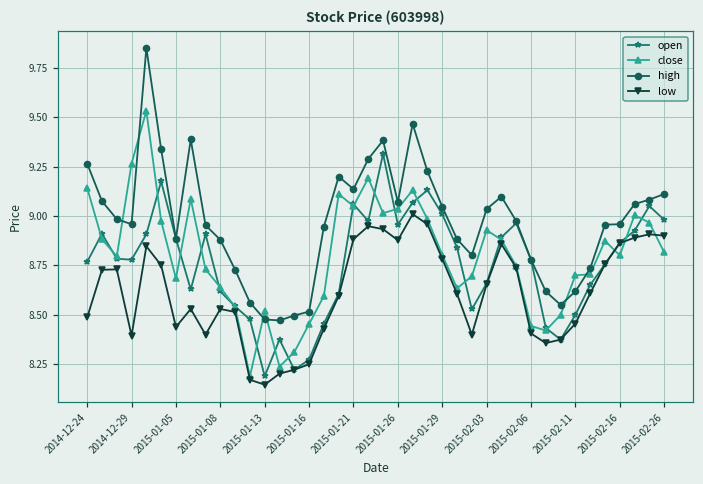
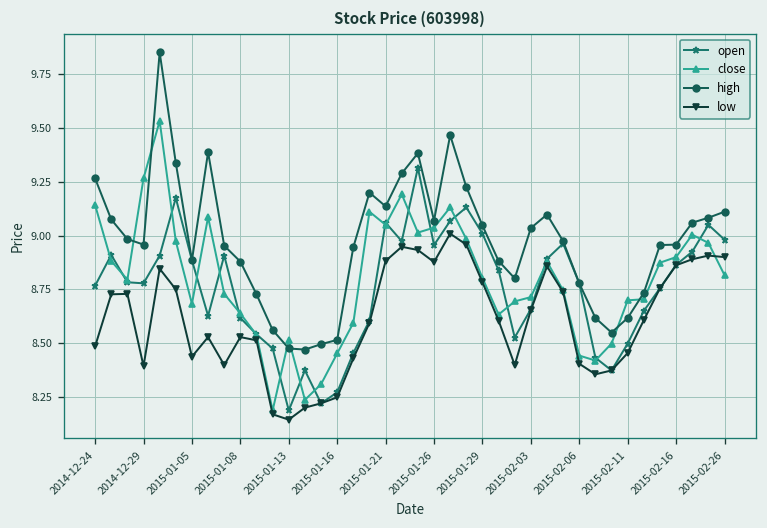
close, 2015-02-03: 8.93 -> 8.71
close, 2015-02-16: 8.8 -> 8.9
